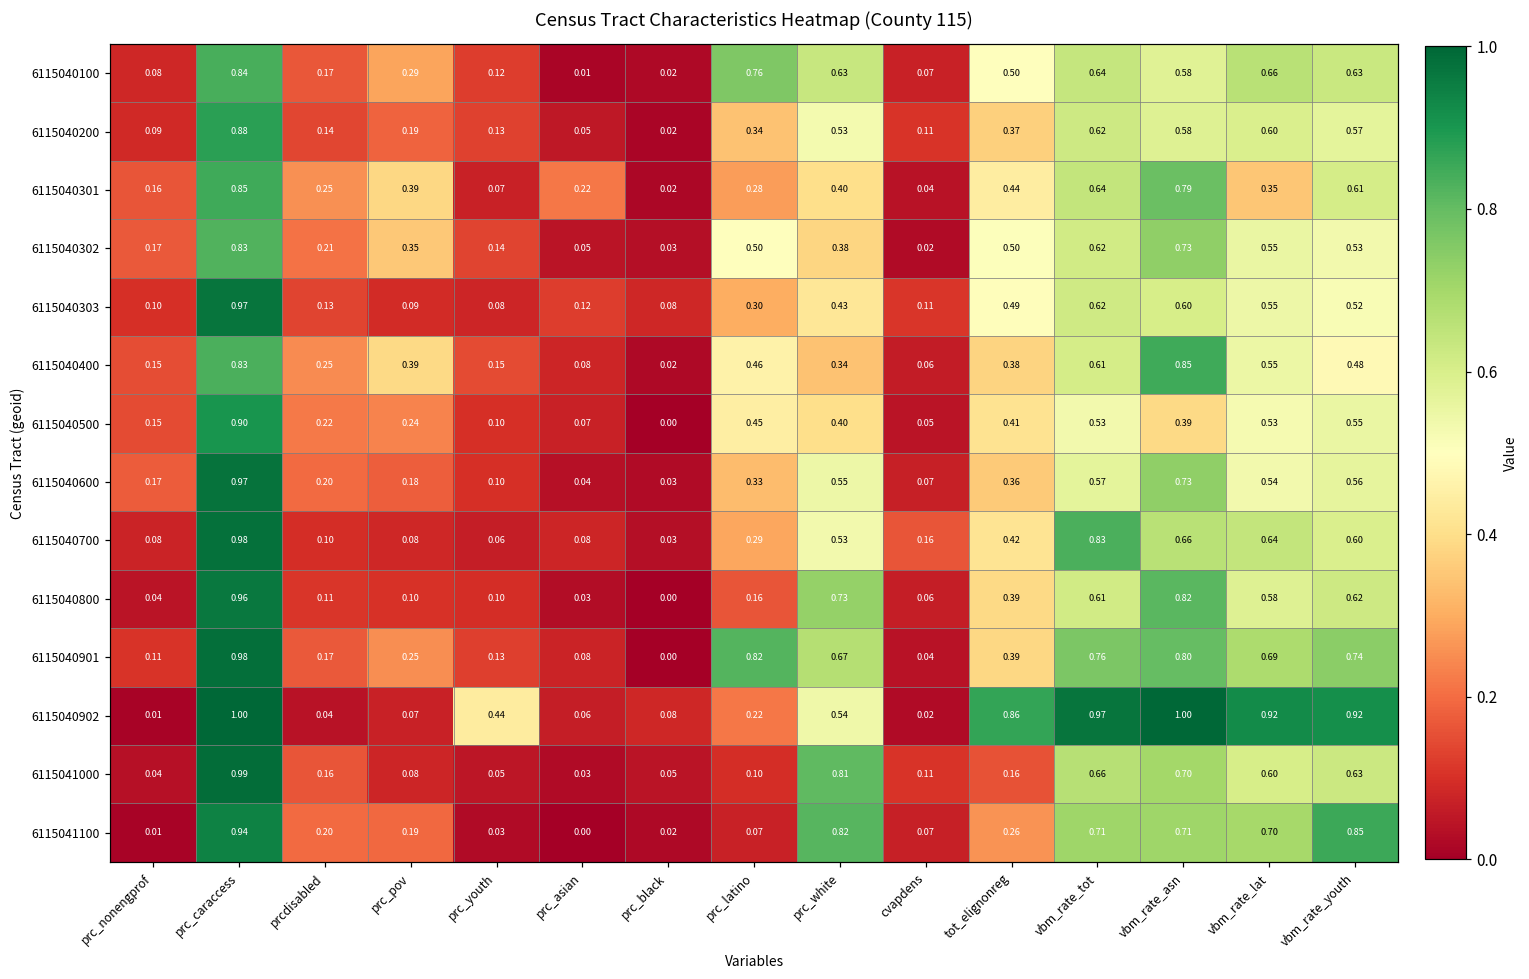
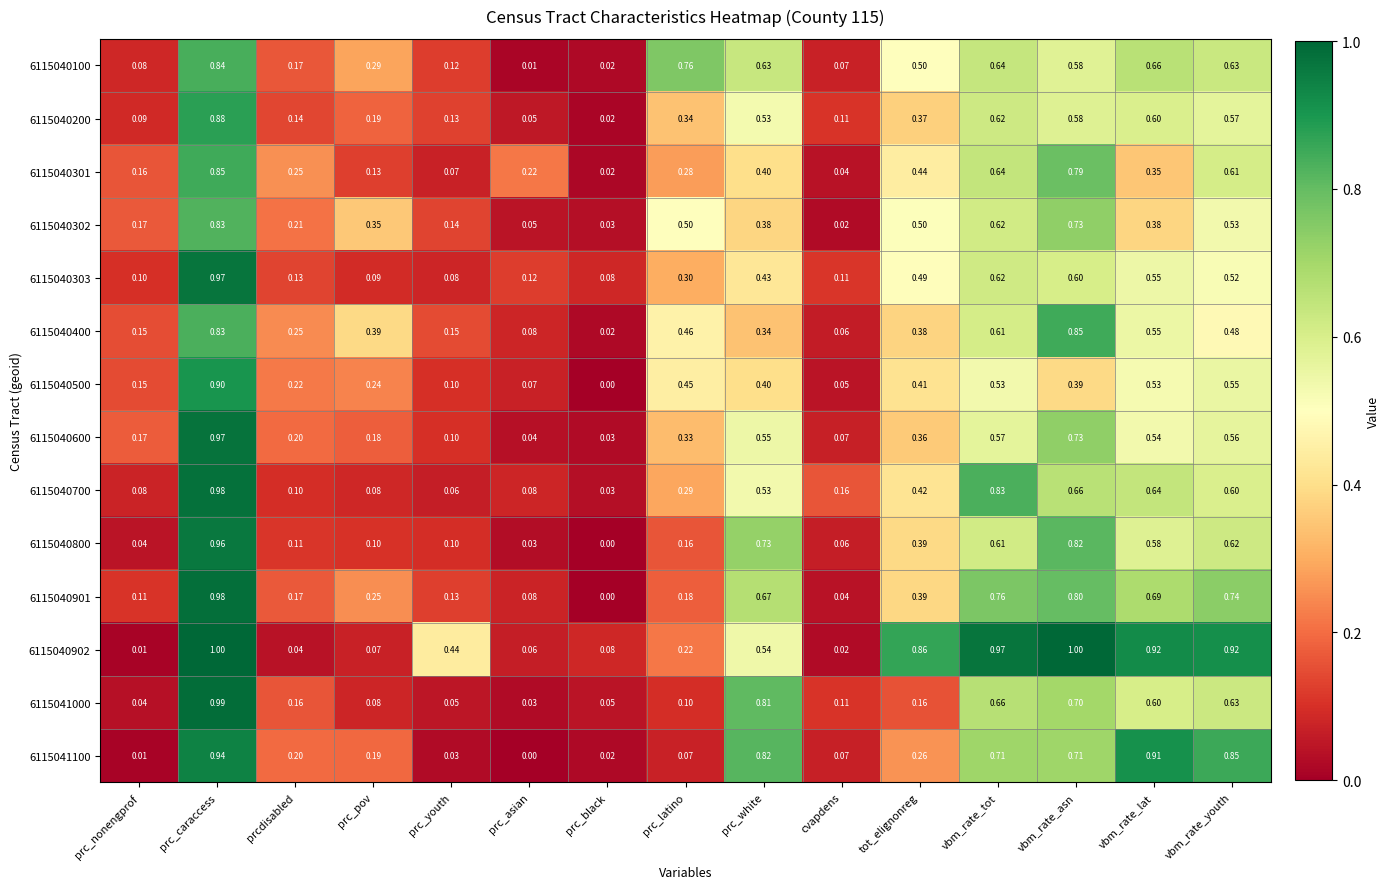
6115040301, prc_pov: 0.39 -> 0.13
6115040302, vbm_rate_lat: 0.55 -> 0.38
6115040901, prc_latino: 0.82 -> 0.18
6115041100, vbm_rate_lat: 0.70 -> 0.91
